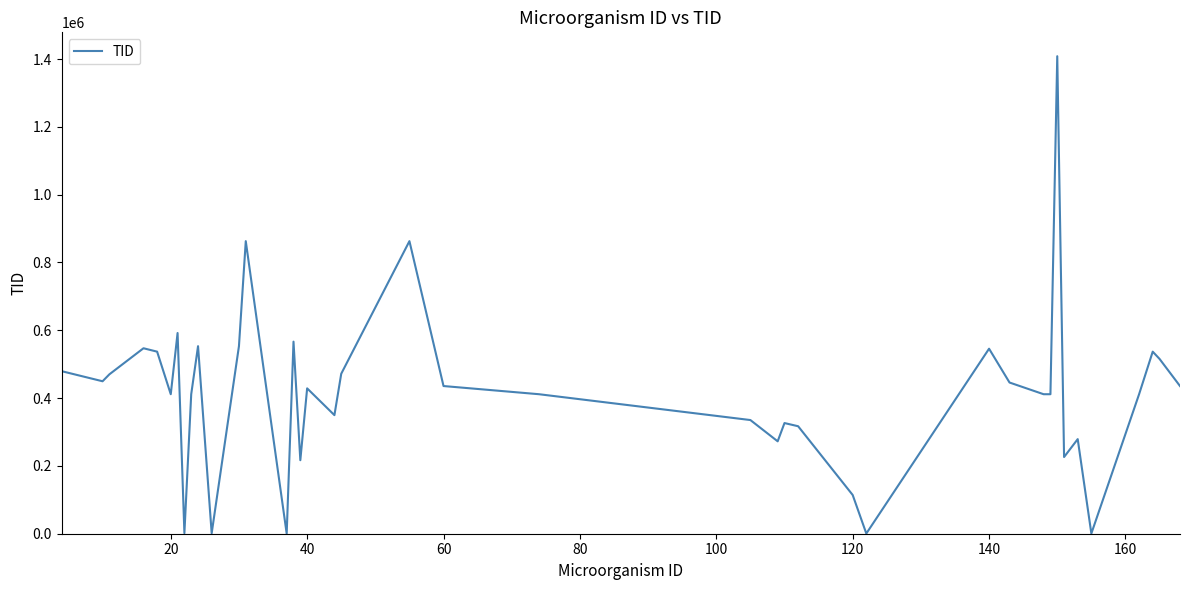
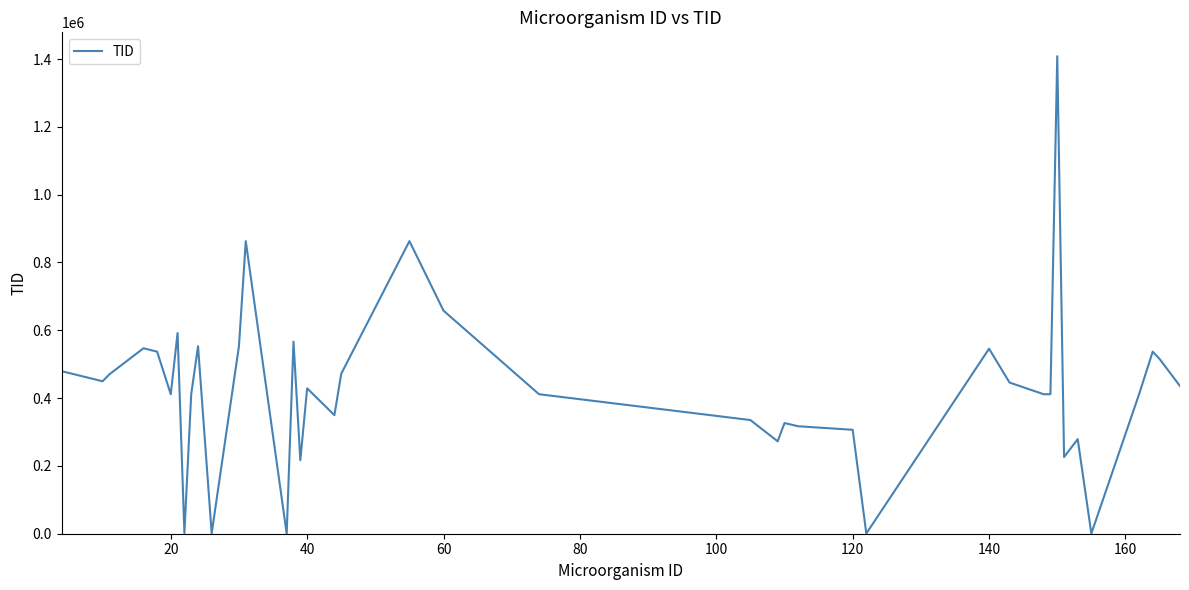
60: 440000 -> 660000
120: 110000 -> 310000
